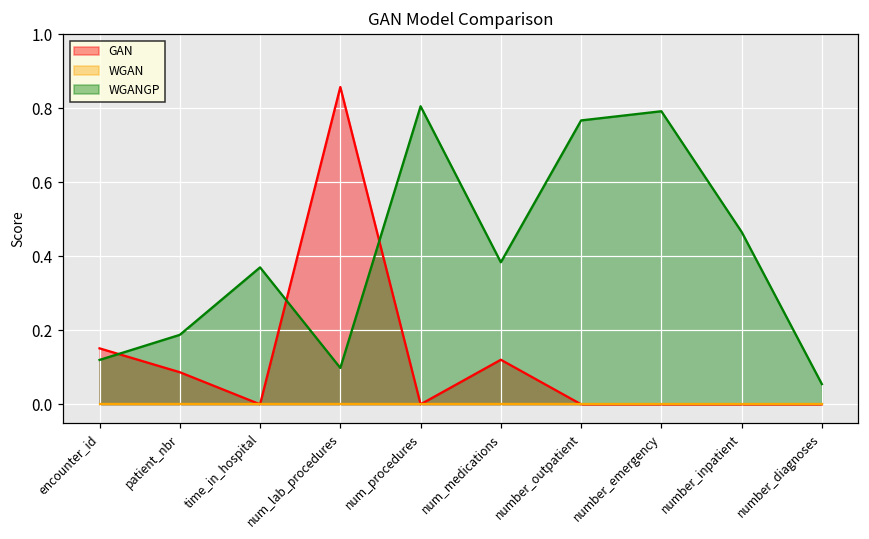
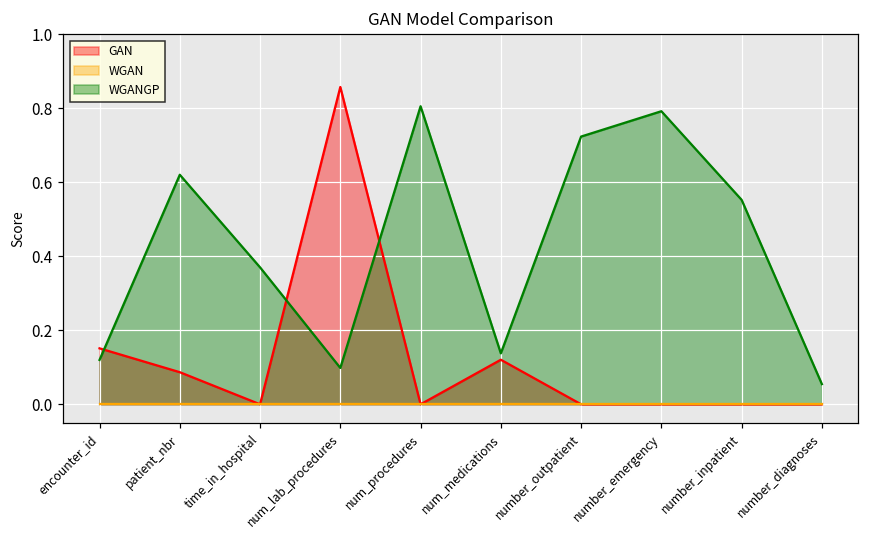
WGANGP, patient_nbr: 0.19 -> 0.62
WGANGP, num_medications: 0.38 -> 0.14
WGANGP, number_outpatient: 0.77 -> 0.72
WGANGP, number_inpatient: 0.47 -> 0.55
